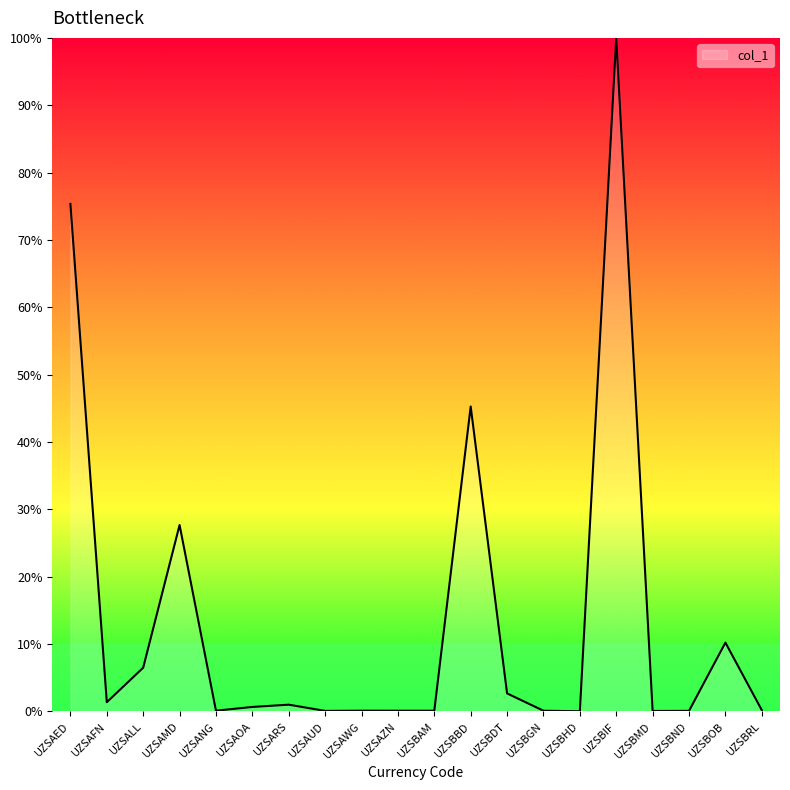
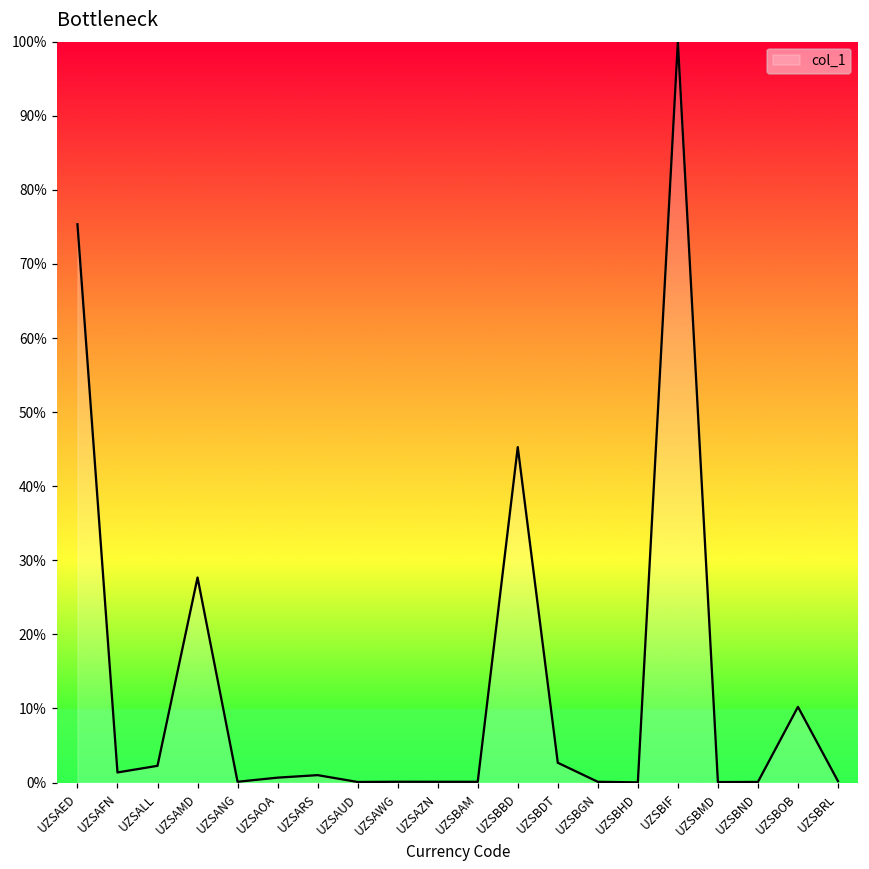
UZSALL: 6% -> 2%
